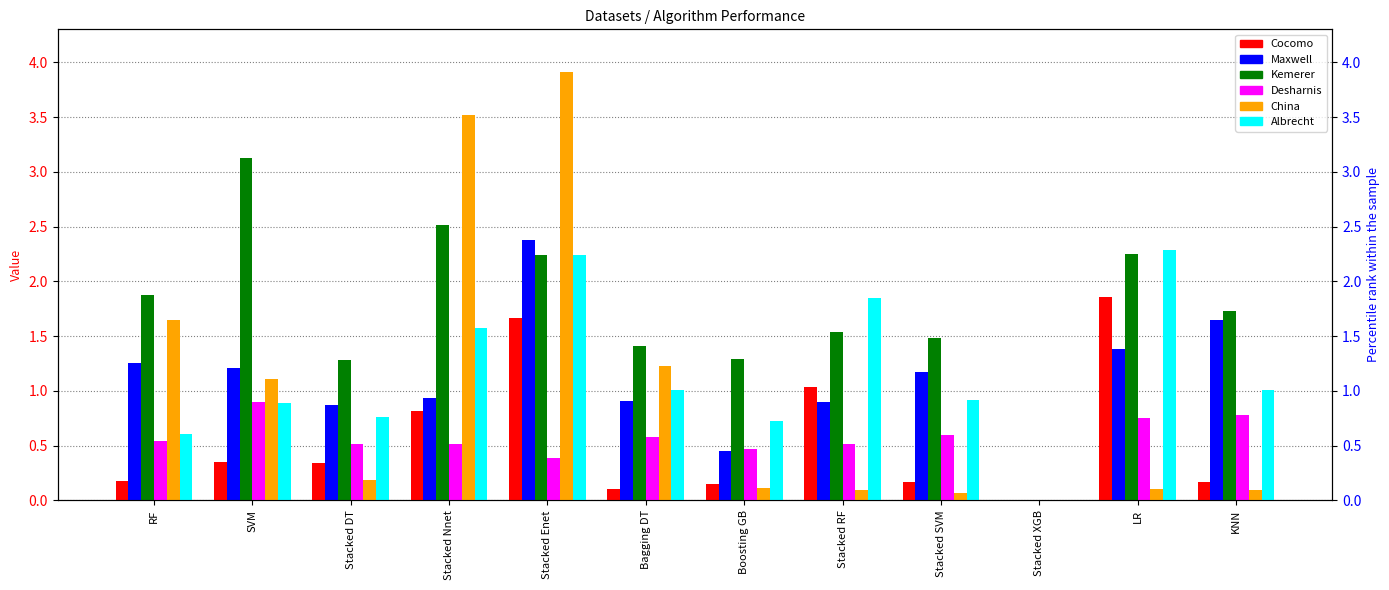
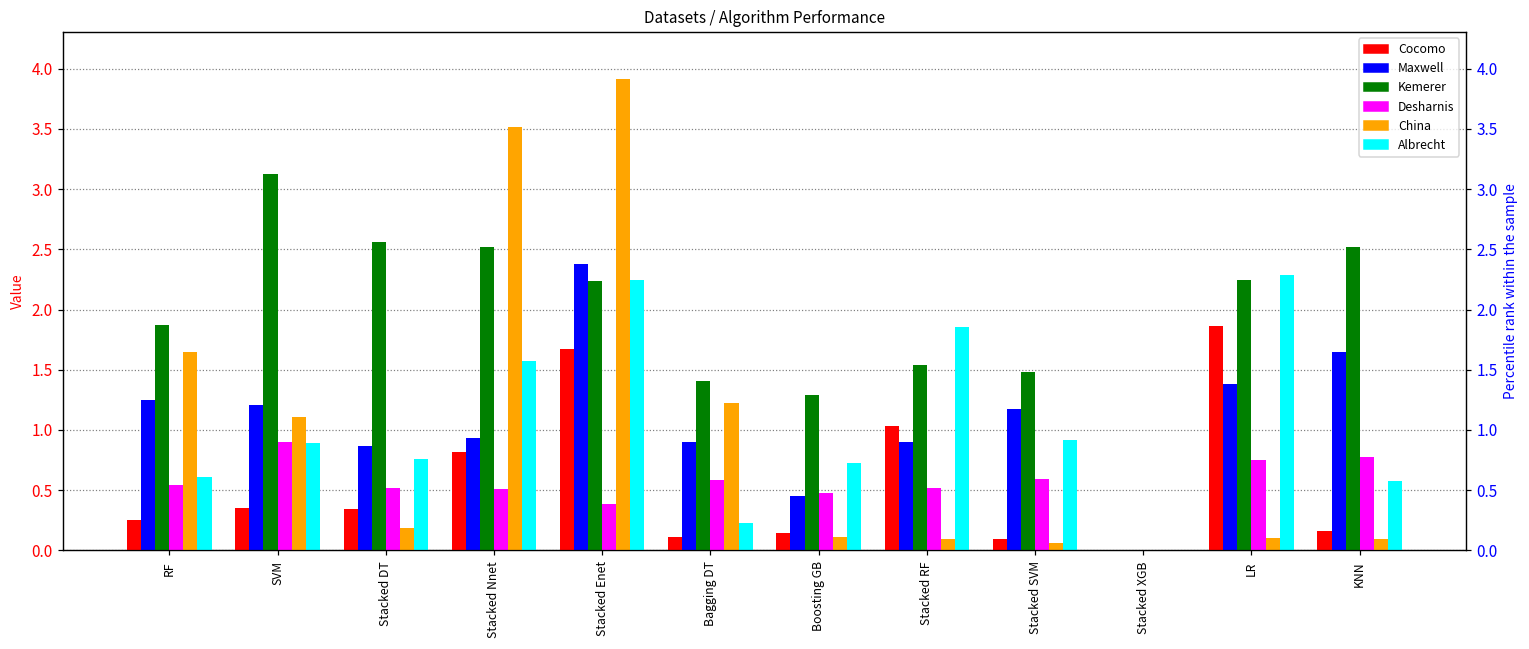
Cocomo, RF: 0.17 -> 0.25
Kemerer, Stacked DT: 1.29 -> 2.56
Albrecht, Bagging DT: 1.01 -> 0.23
Cocomo, Stacked SVM: 0.17 -> 0.10
Kemerer, KNN: 1.73 -> 2.52
Albrecht, KNN: 1.01 -> 0.57
